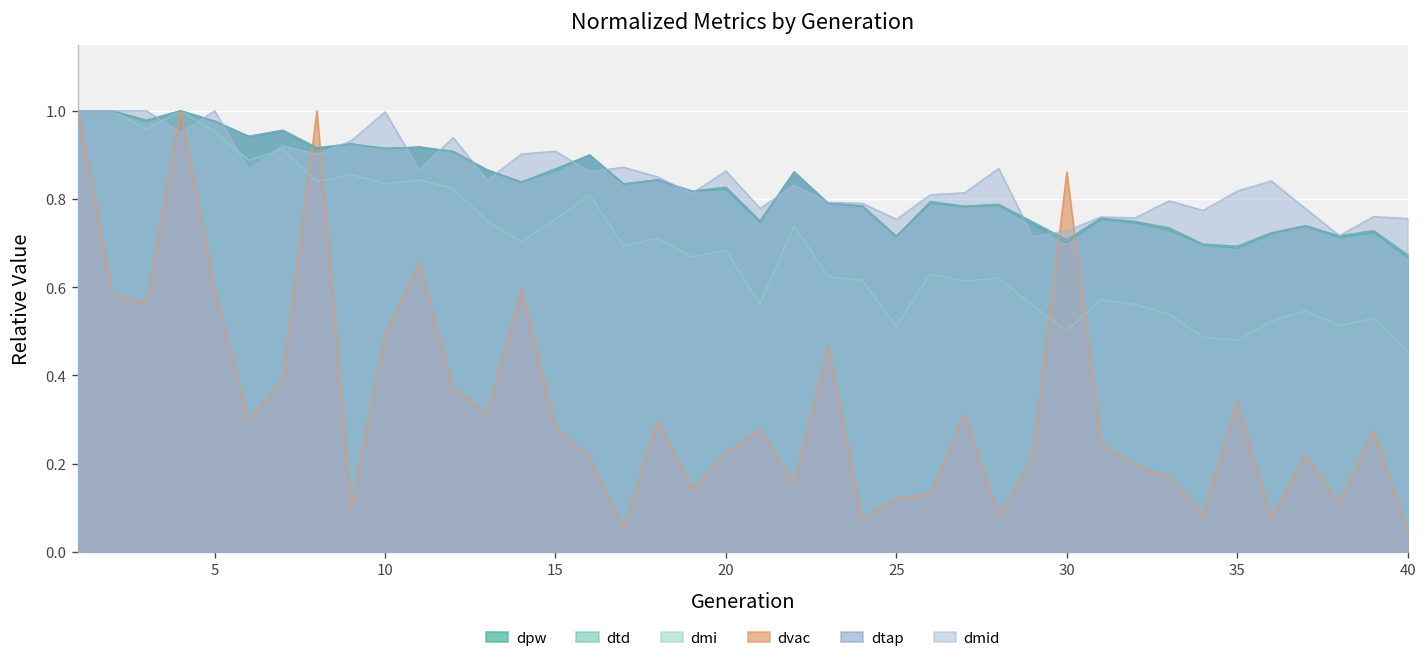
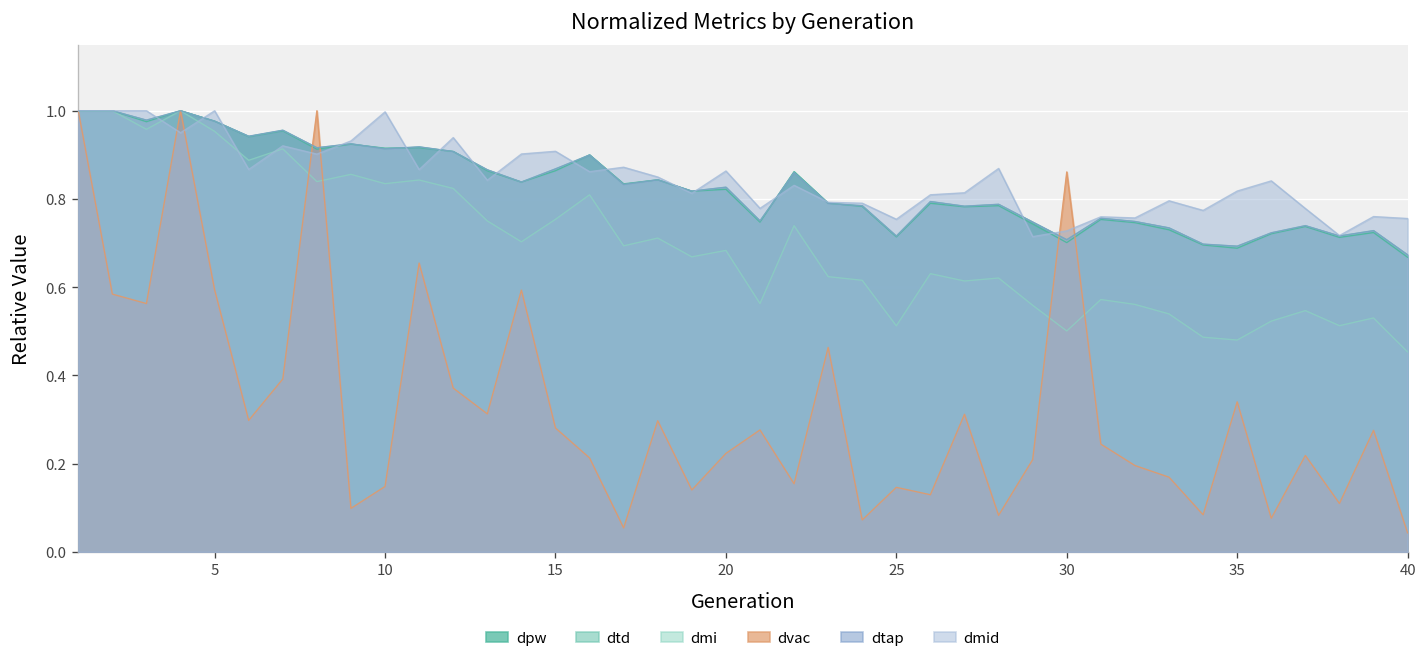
dvac, 10: 0.49 -> 0.15
dvac, 25: 0.12 -> 0.15
